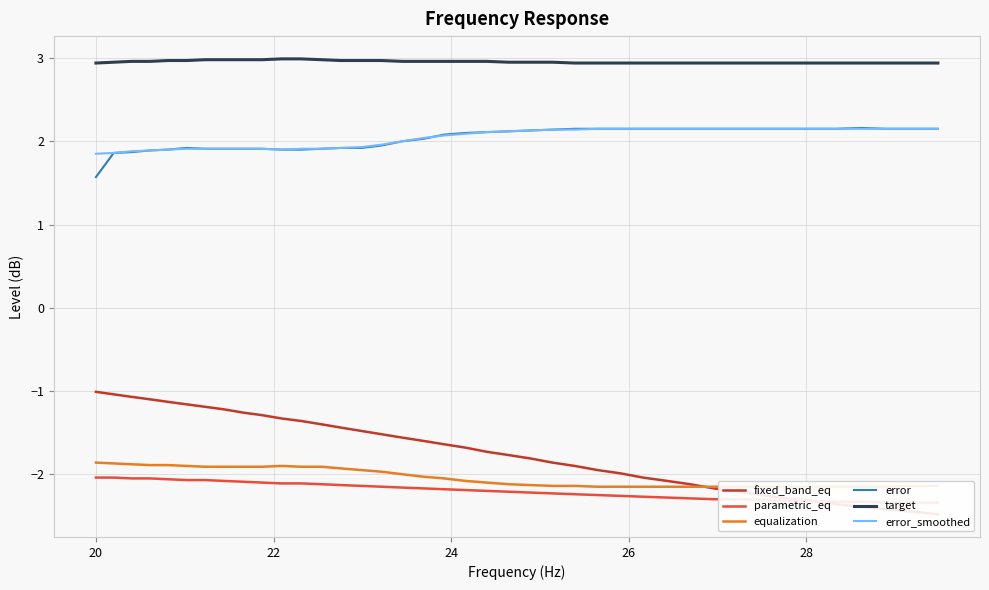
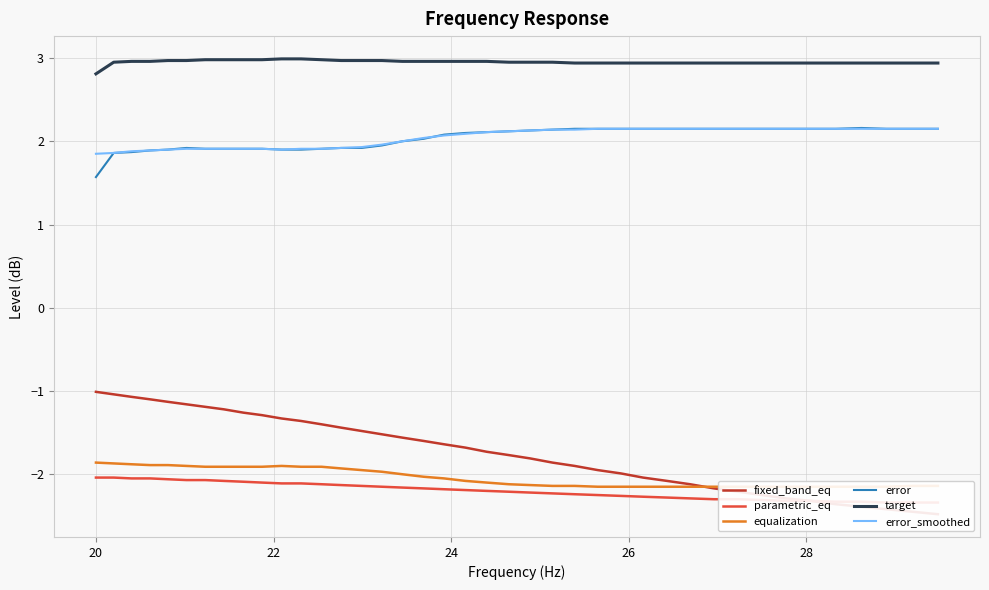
target, 20: 2.9 -> 2.8
